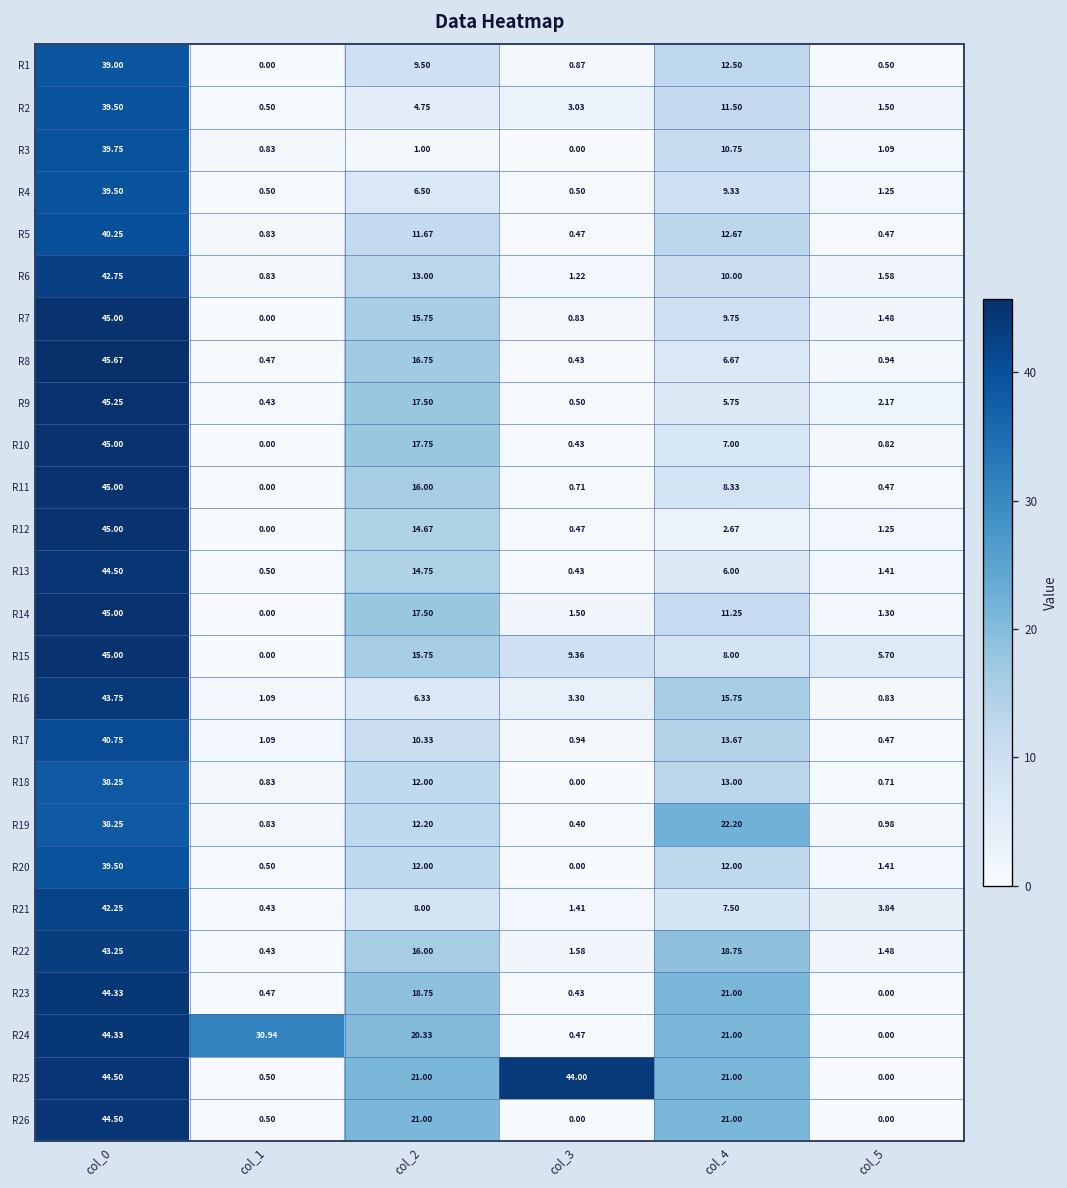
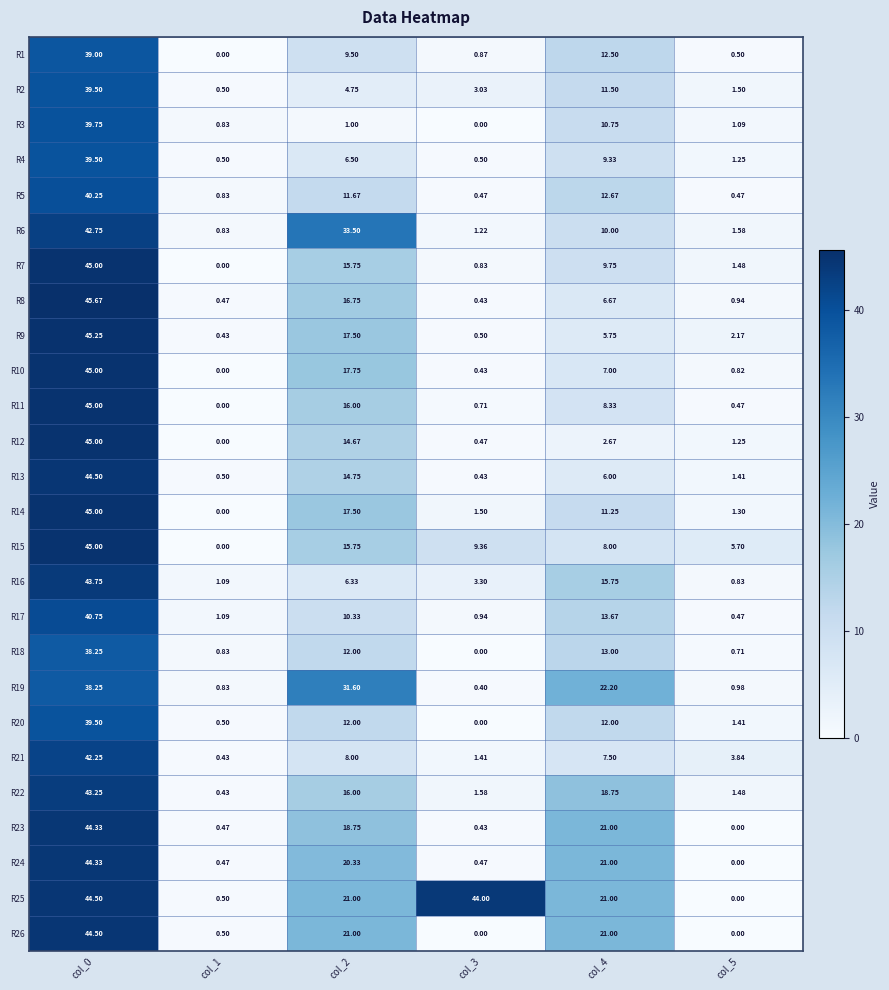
R6, col_2: 13.00 -> 33.50
R19, col_2: 12.20 -> 31.60
R24, col_1: 30.94 -> 0.47
